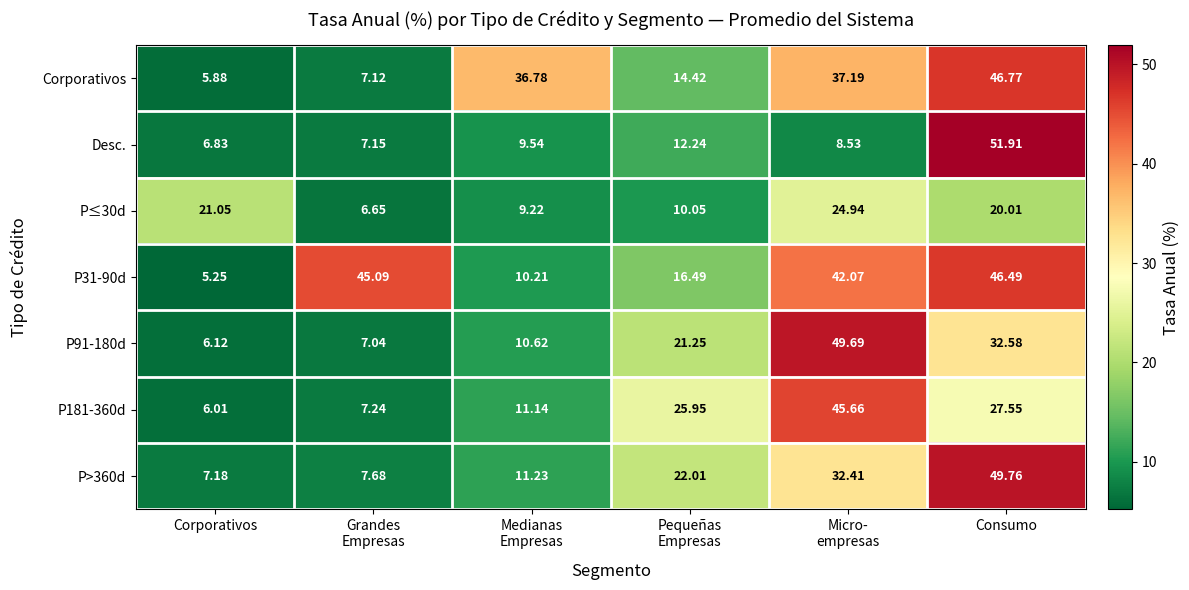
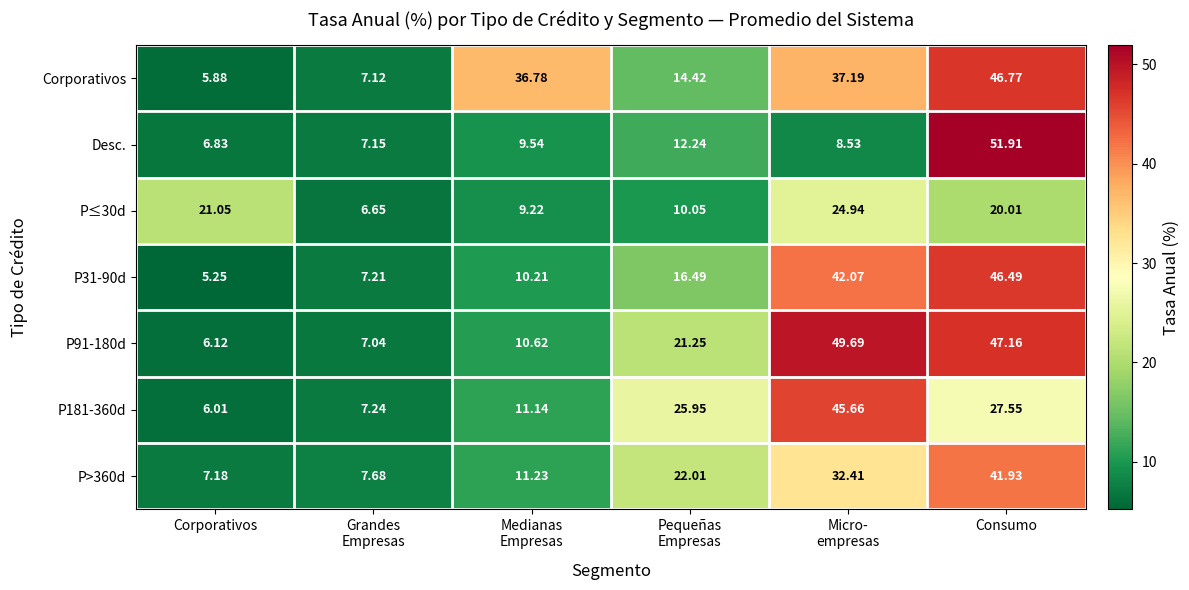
P31-90d, Grandes Empresas: 45.09 -> 7.21
P91-180d, Consumo: 32.58 -> 47.16
P>360d, Consumo: 49.76 -> 41.93
